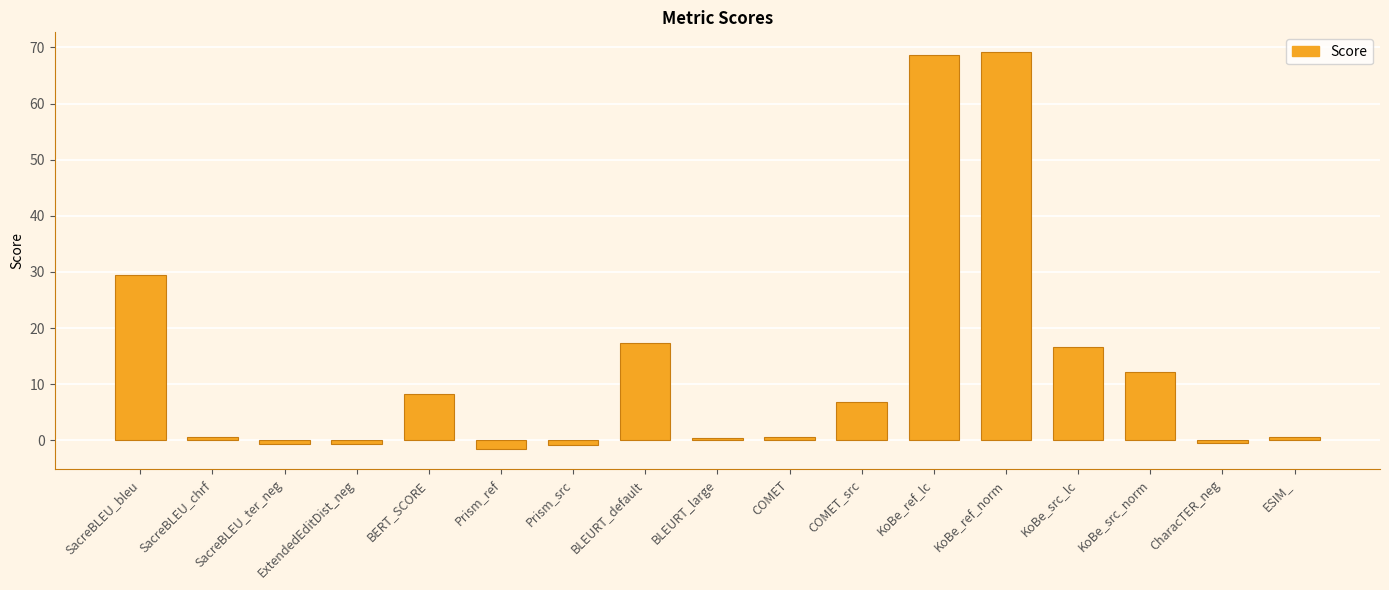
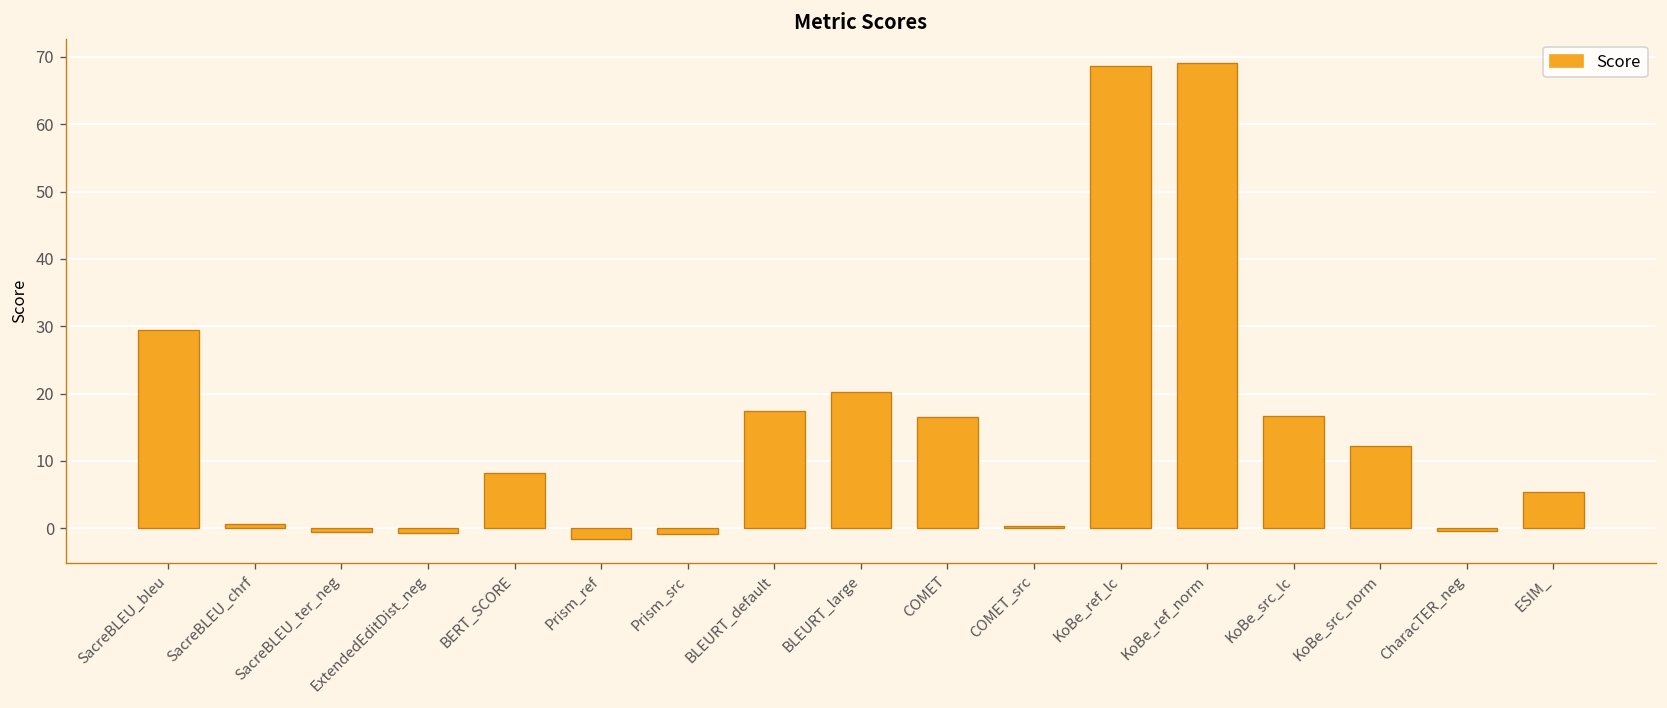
BLEURT_large: 0 -> 20
COMET: 1 -> 17
COMET_src: 7 -> 0
ESIM_: 1 -> 5
